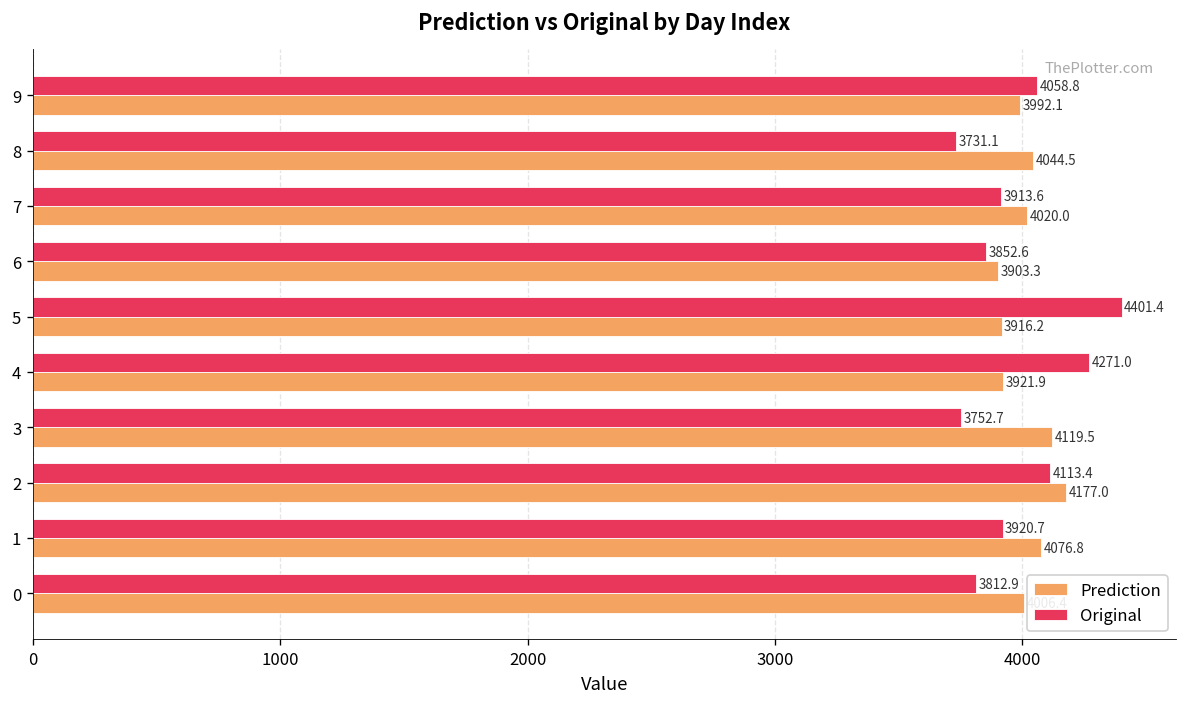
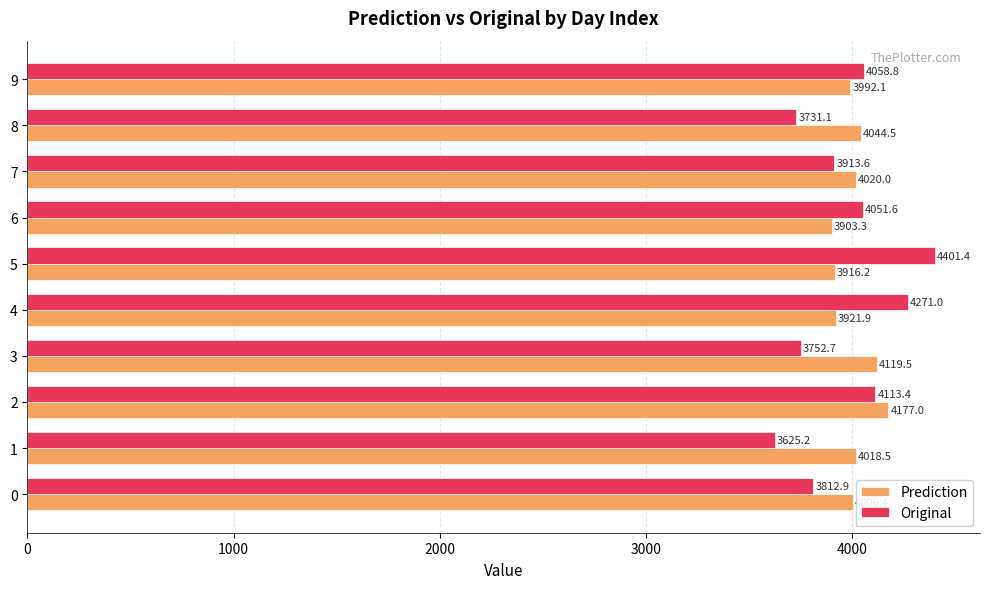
Original, 6: 3852.6 -> 4051.6
Original, 1: 3920.7 -> 3625.2
Prediction, 1: 4076.8 -> 4018.5
